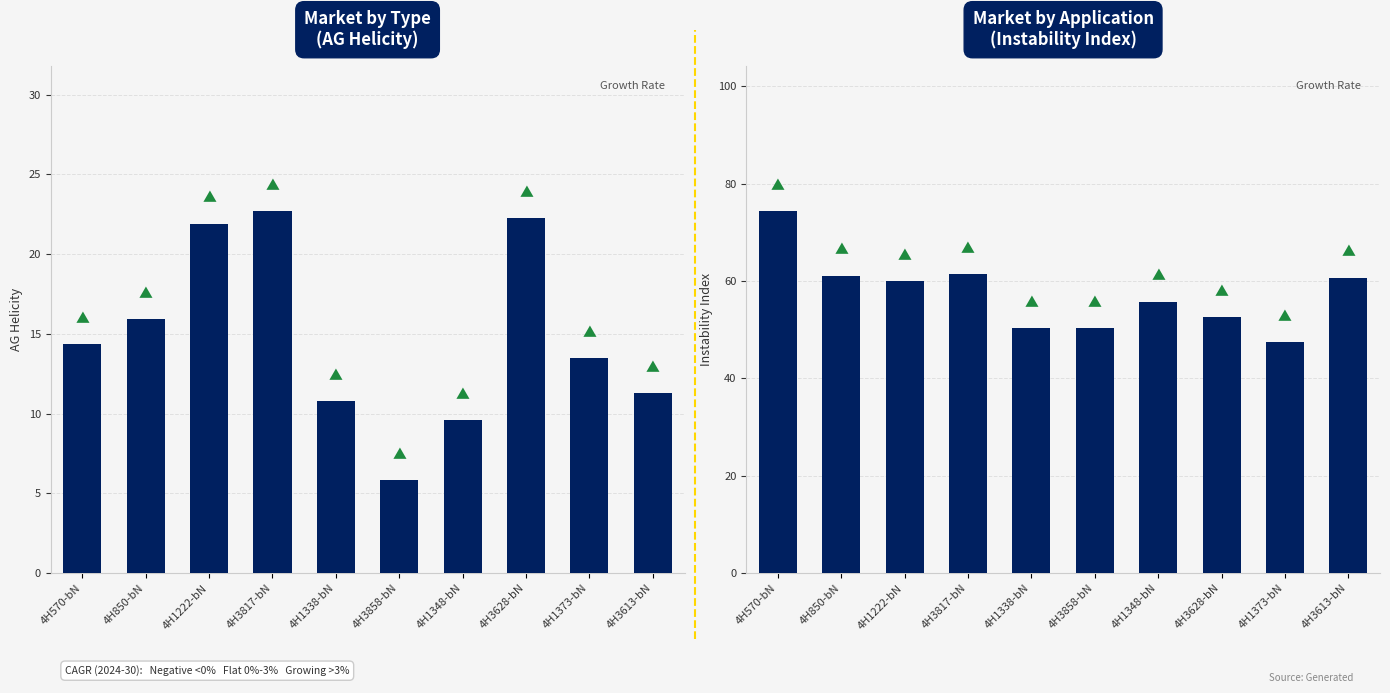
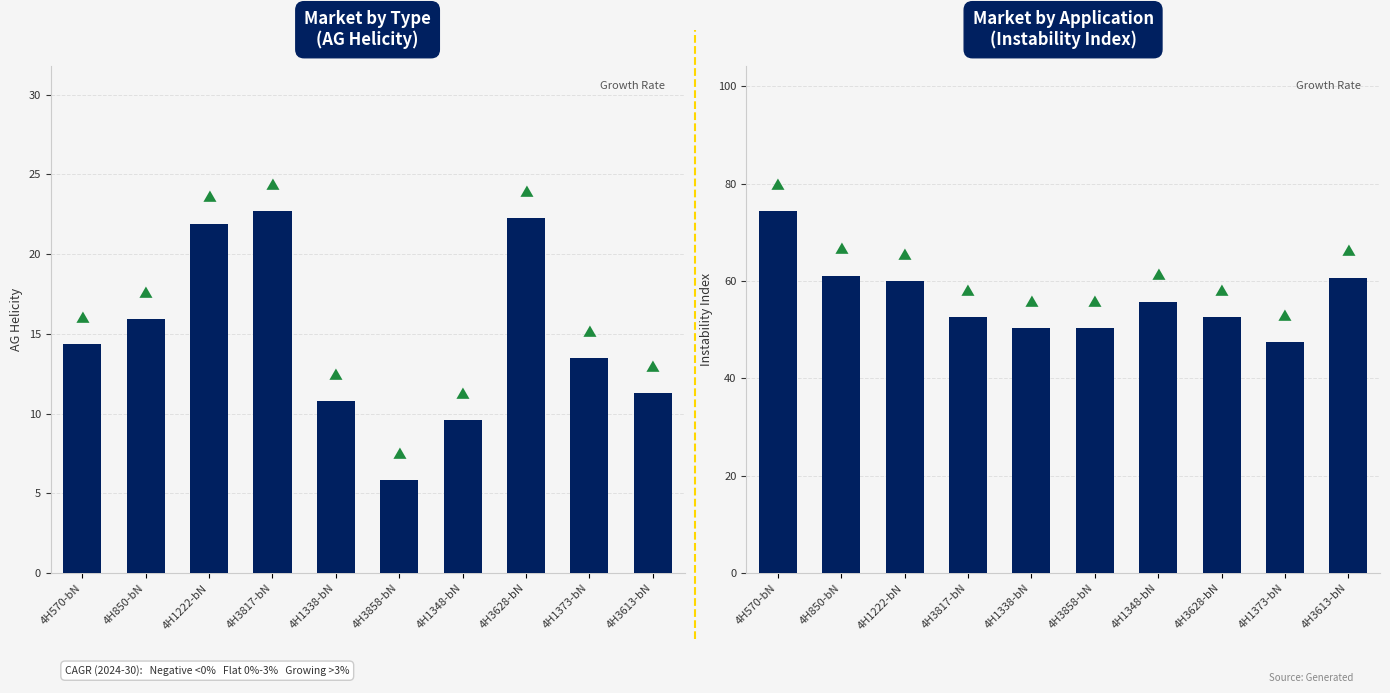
Market by Application (Instability Index), 4H3817-bN: 61 -> 53
